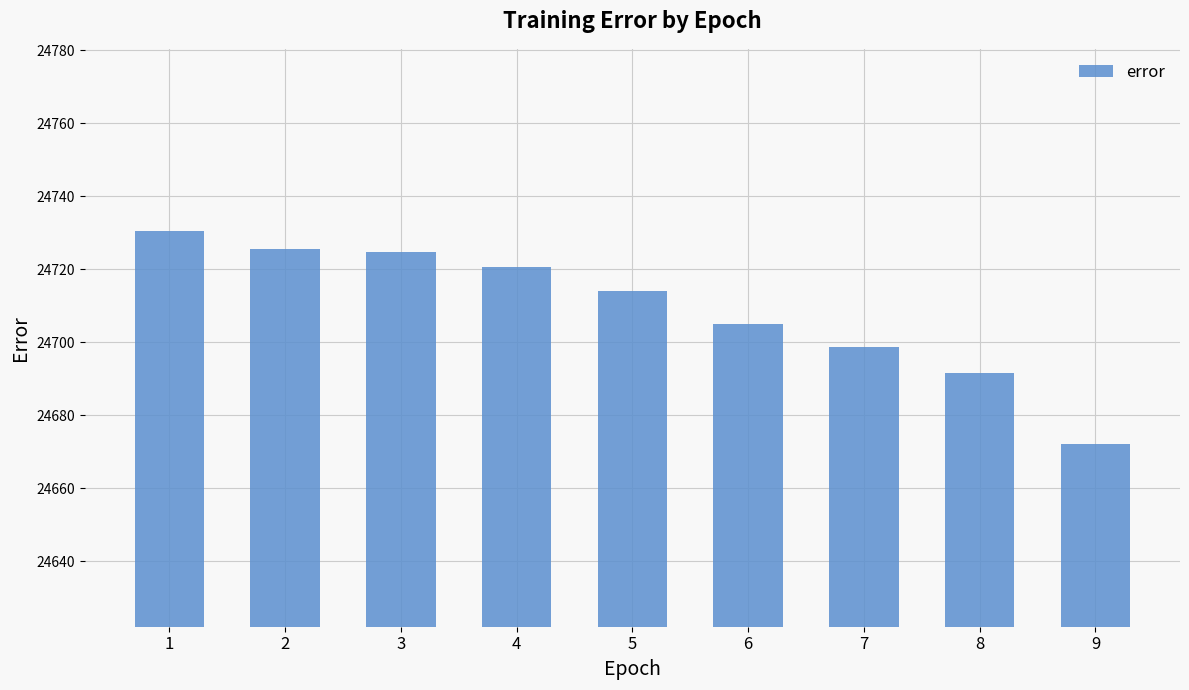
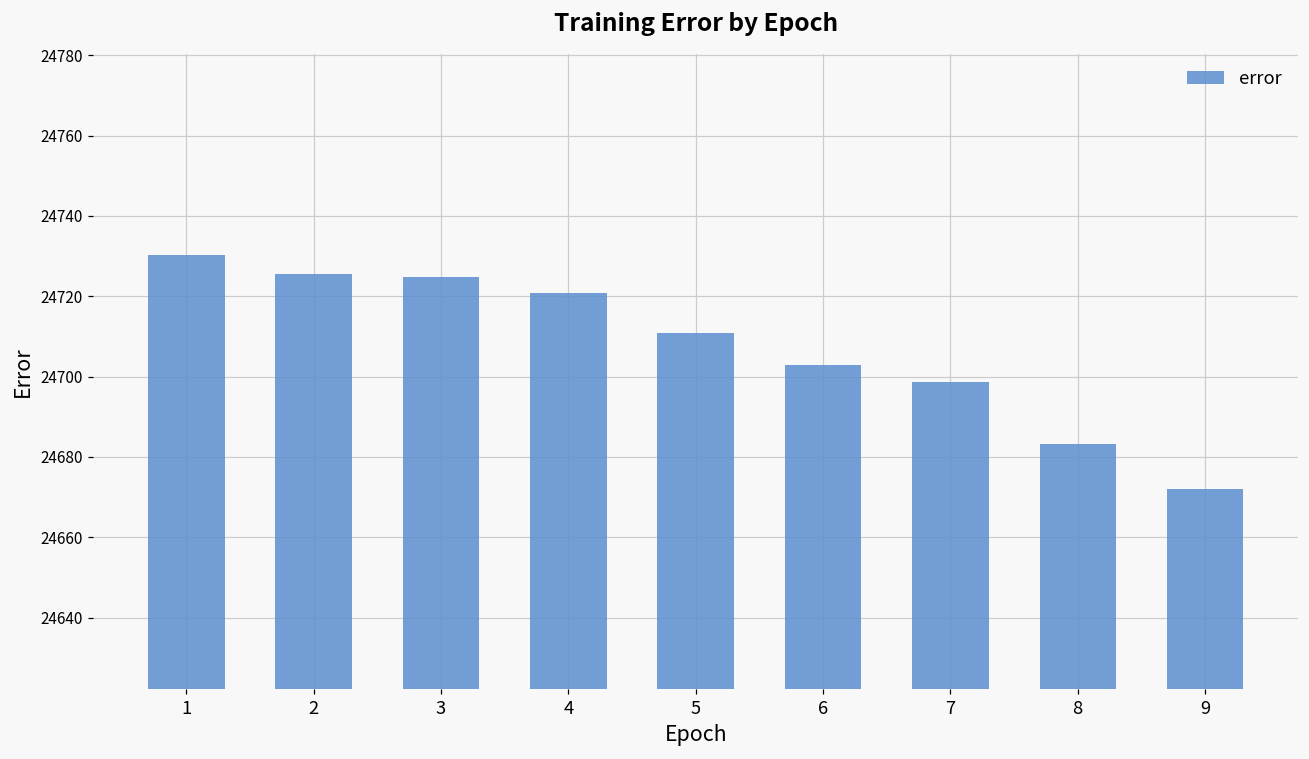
5: 24714 -> 24711
6: 24705 -> 24703
8: 24692 -> 24683
